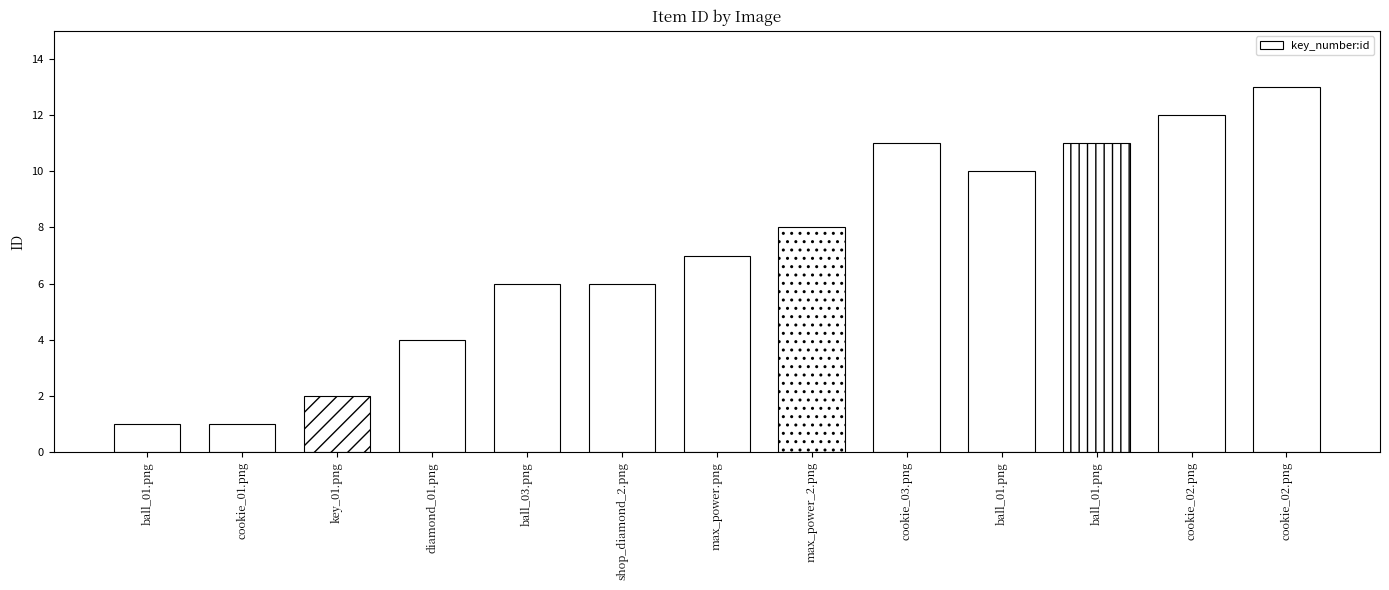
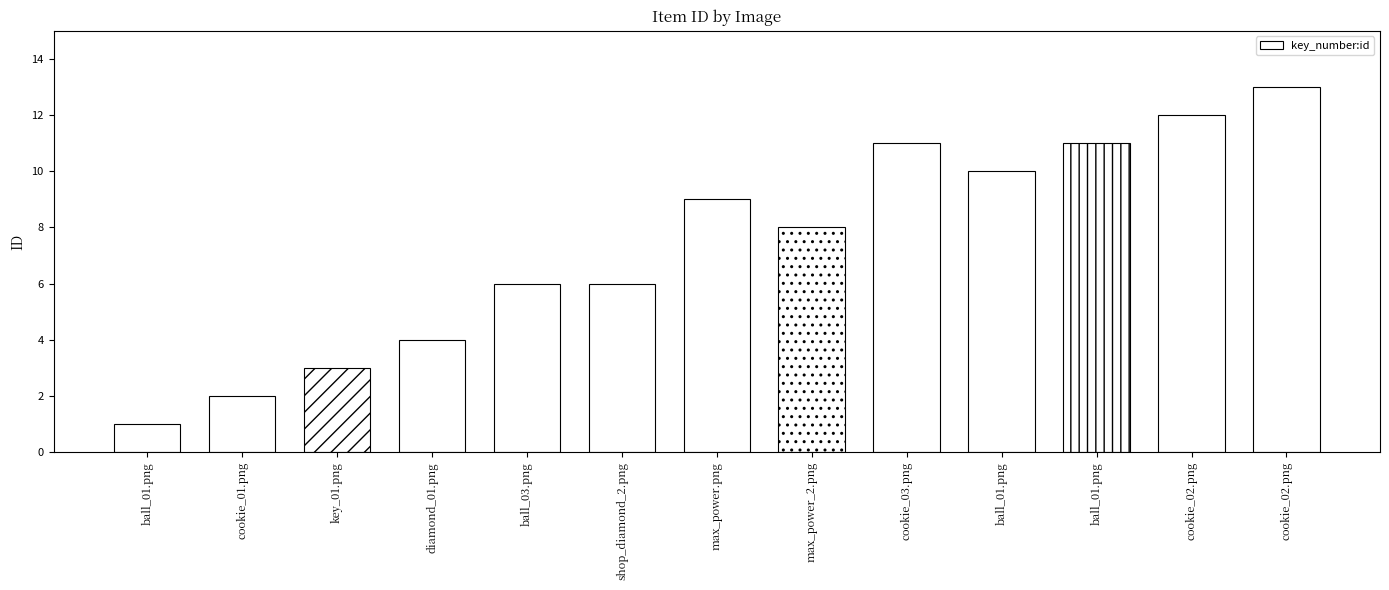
cookie_01.png: 1 -> 2
key_01.png: 2 -> 3
max_power.png: 7 -> 9
